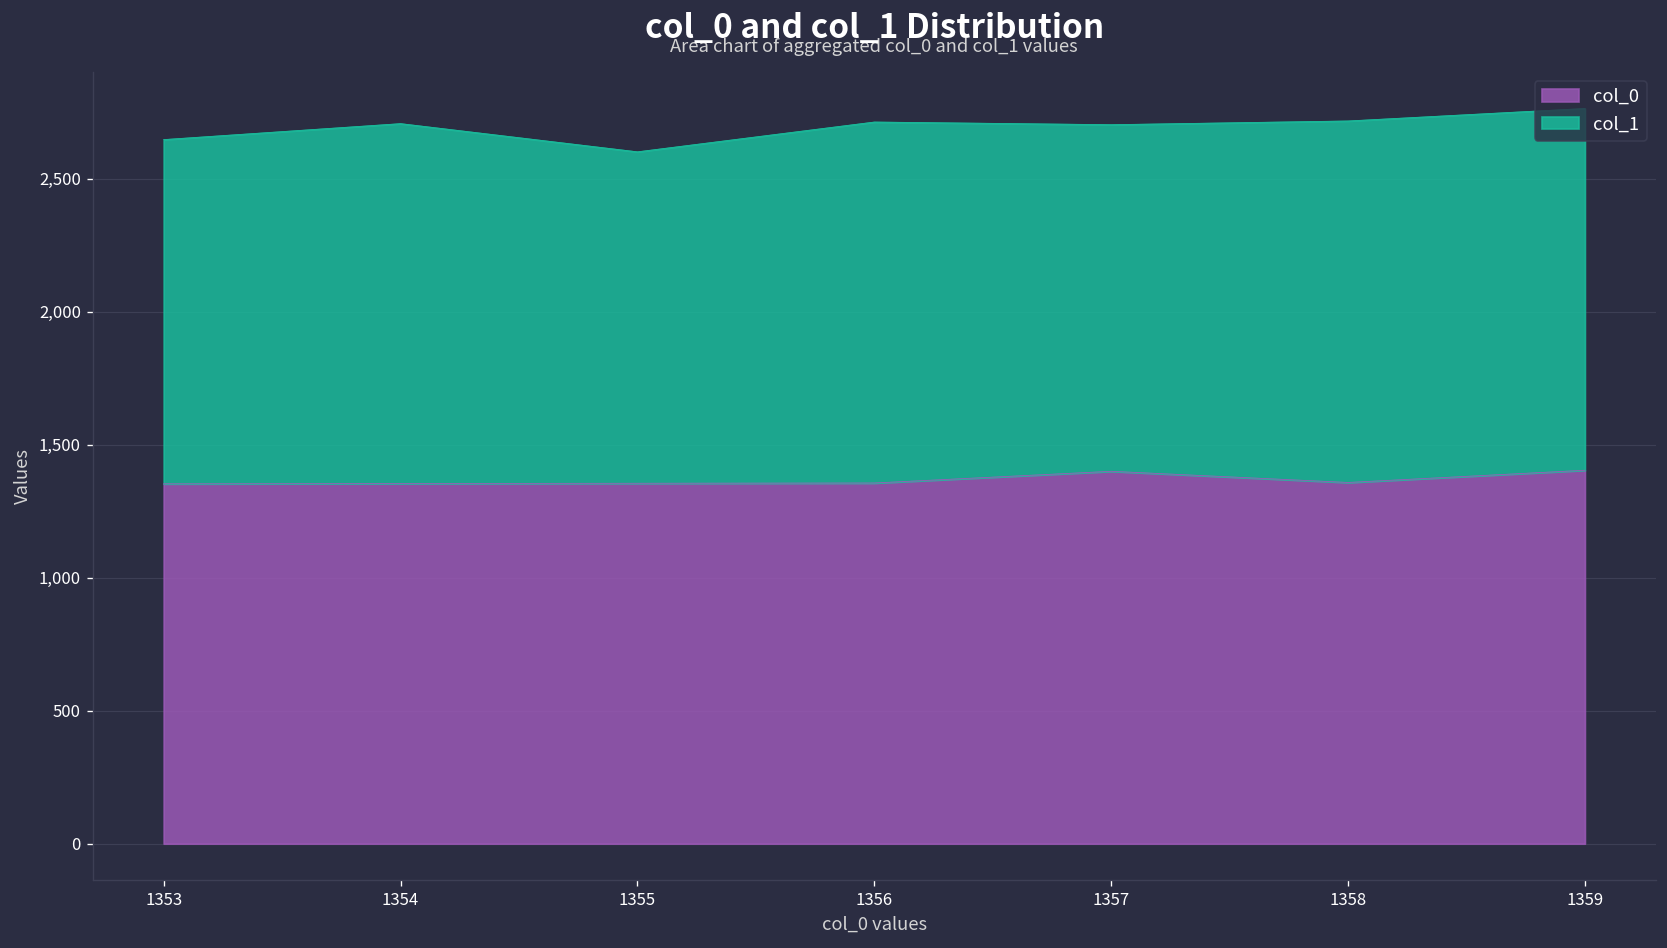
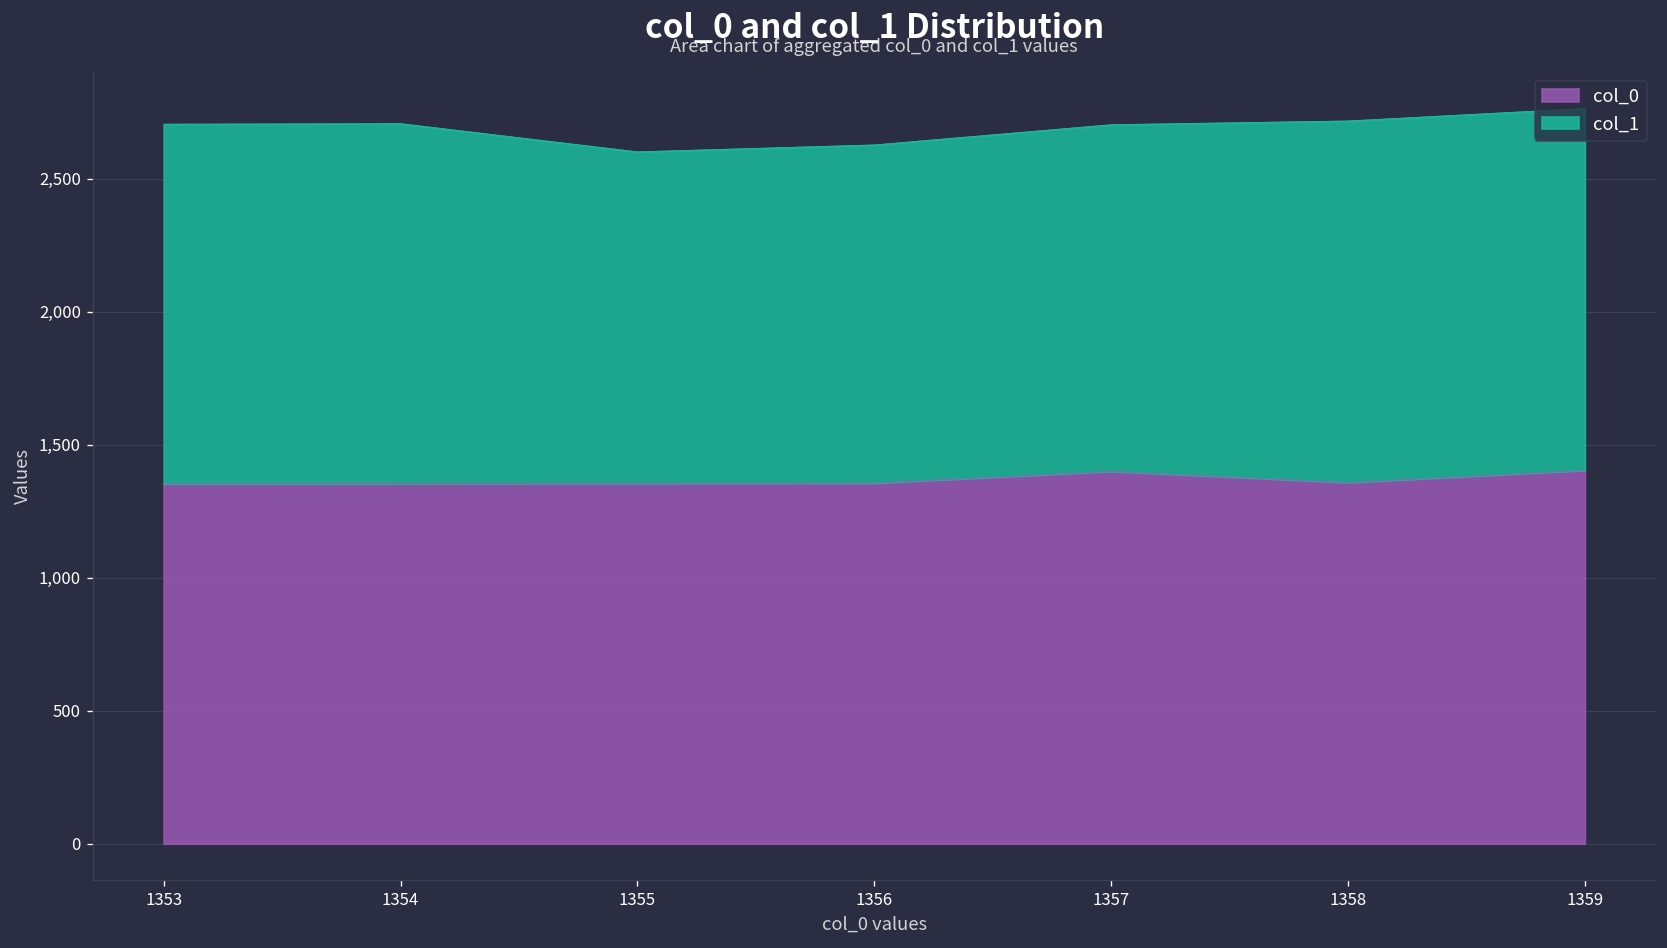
col_1, 1353: 1,290 -> 1,350
col_1, 1356: 1,360 -> 1,270
